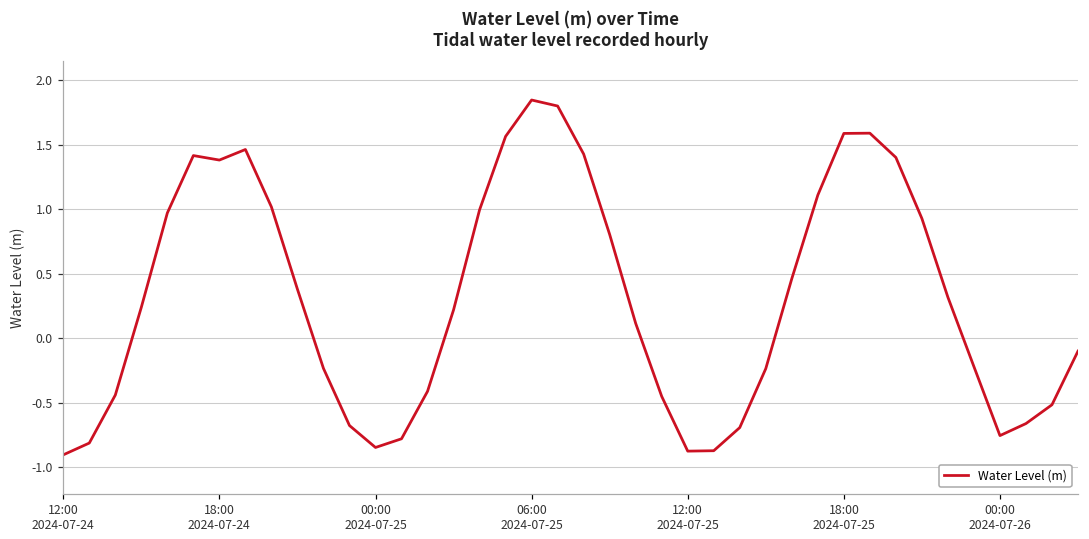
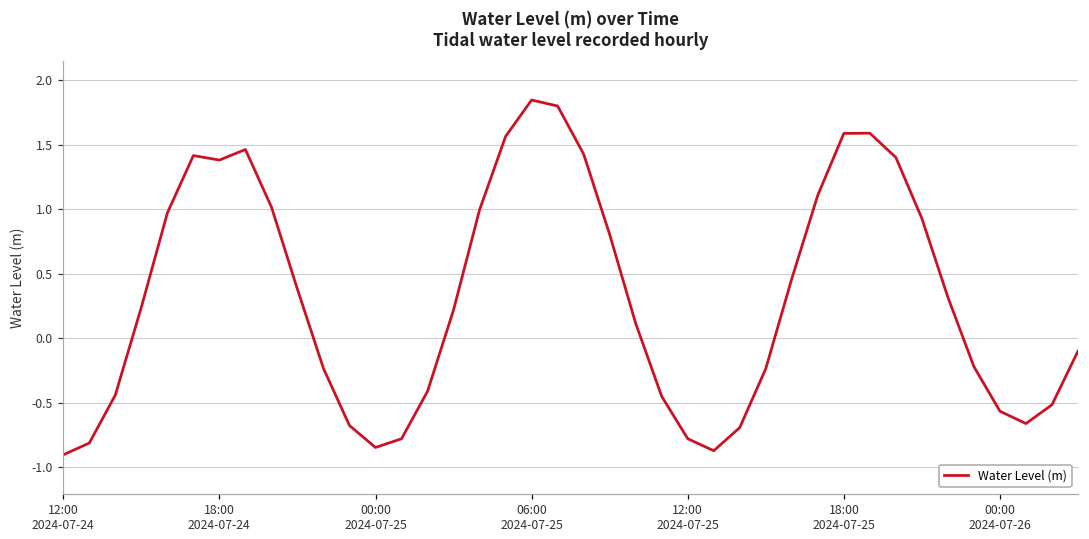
12:00 2024-07-25: -0.87 -> -0.78
00:00 2024-07-26: -0.75 -> -0.57
